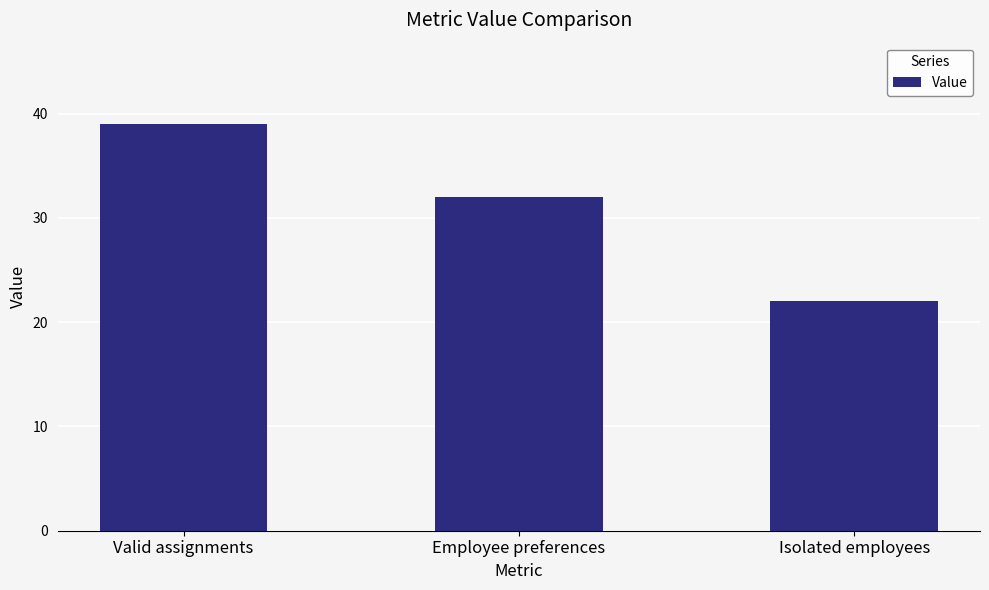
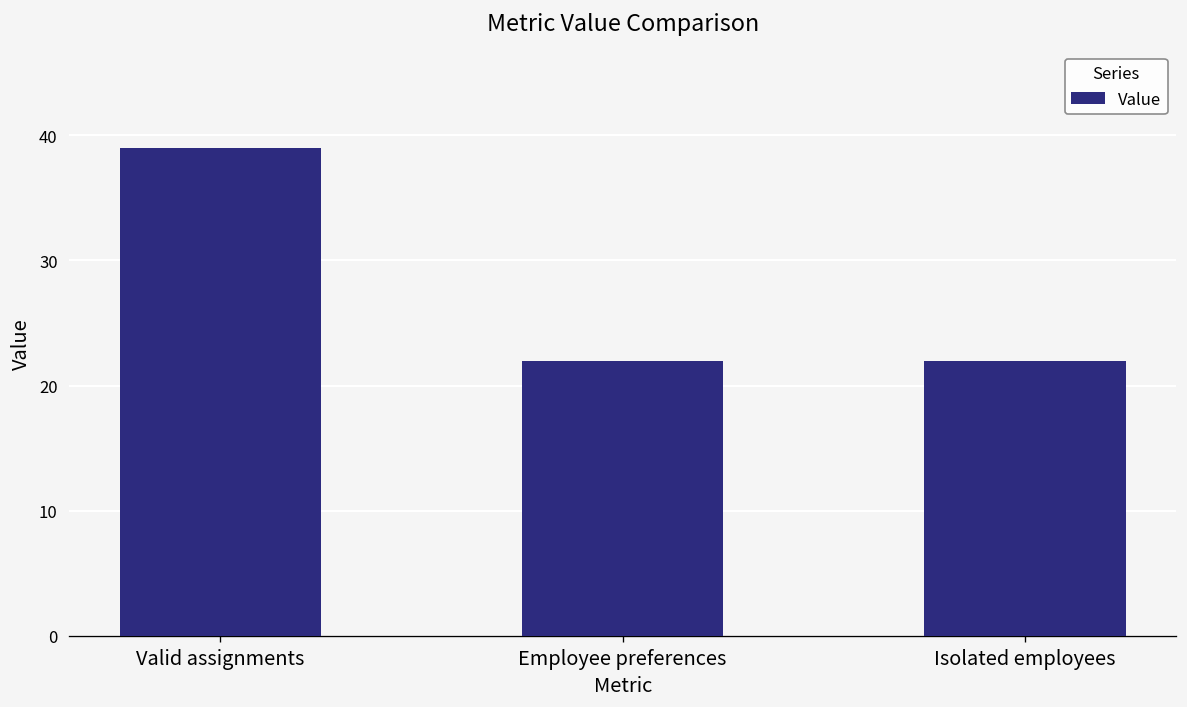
Employee preferences: 32 -> 22
